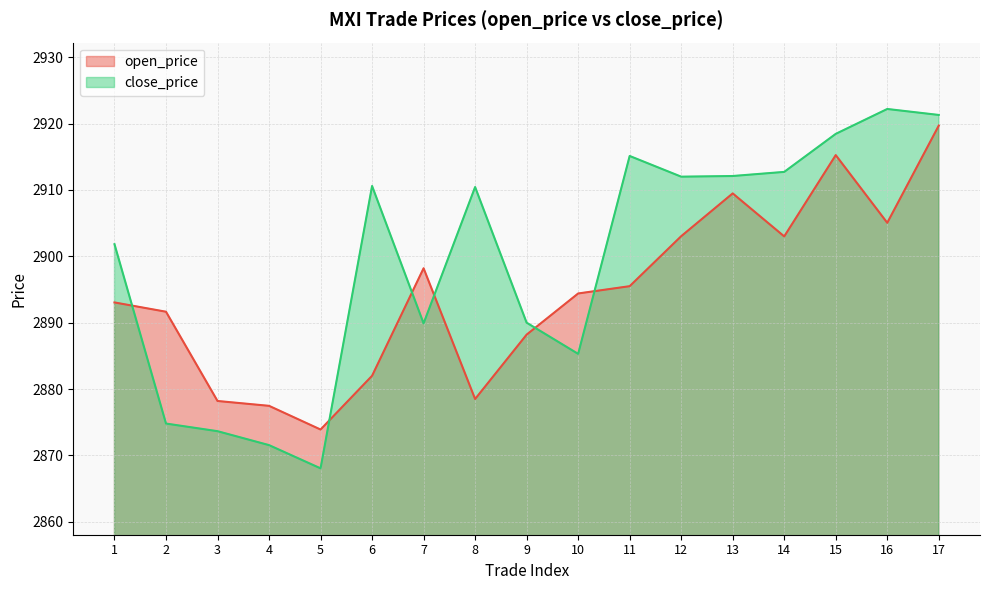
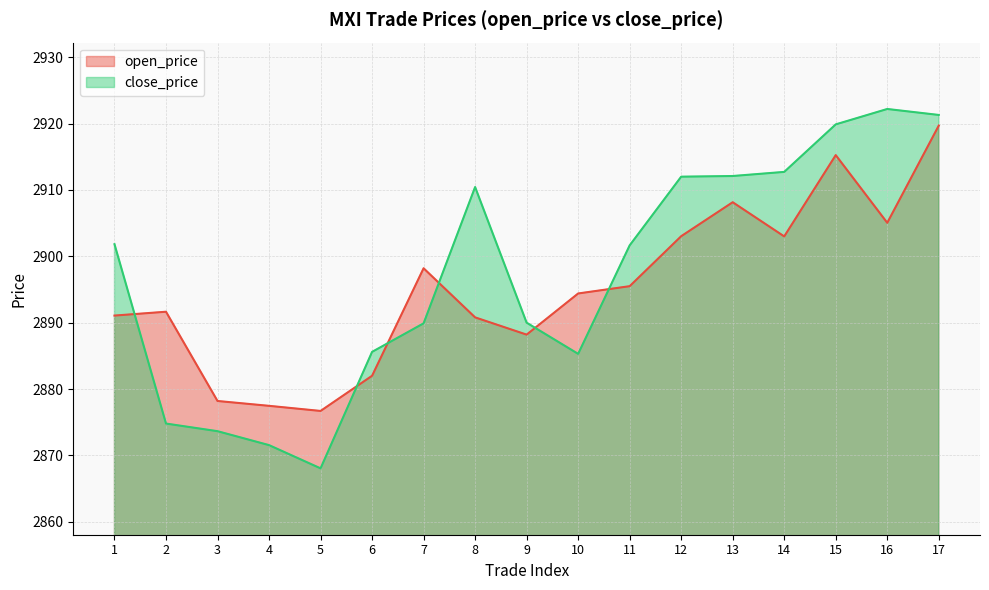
open_price, 1: 2893 -> 2891
open_price, 5: 2874 -> 2877
close_price, 6: 2911 -> 2886
open_price, 8: 2879 -> 2891
close_price, 11: 2915 -> 2902
open_price, 13: 2909 -> 2908
close_price, 15: 2918 -> 2920
